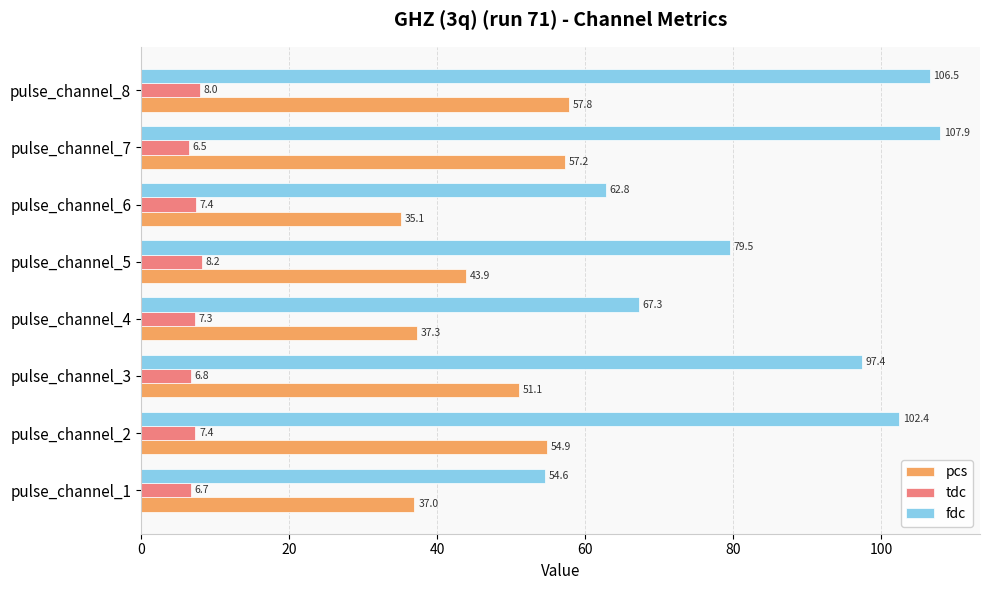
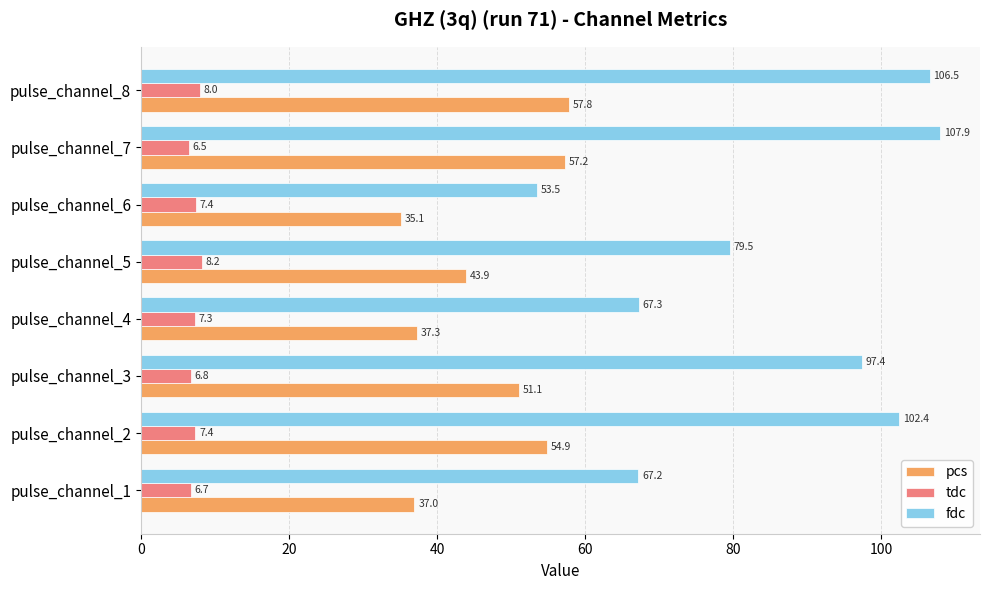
fdc, pulse_channel_6: 62.8 -> 53.5
fdc, pulse_channel_1: 54.6 -> 67.2
